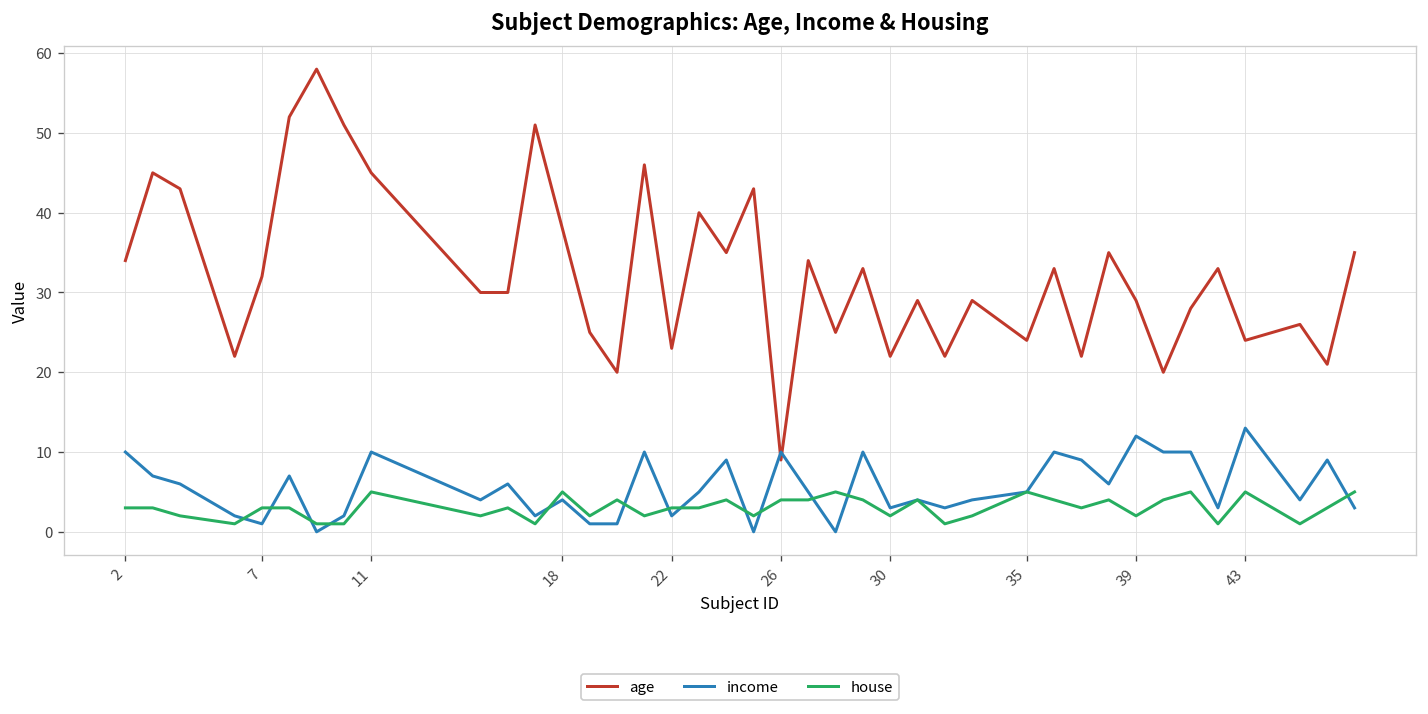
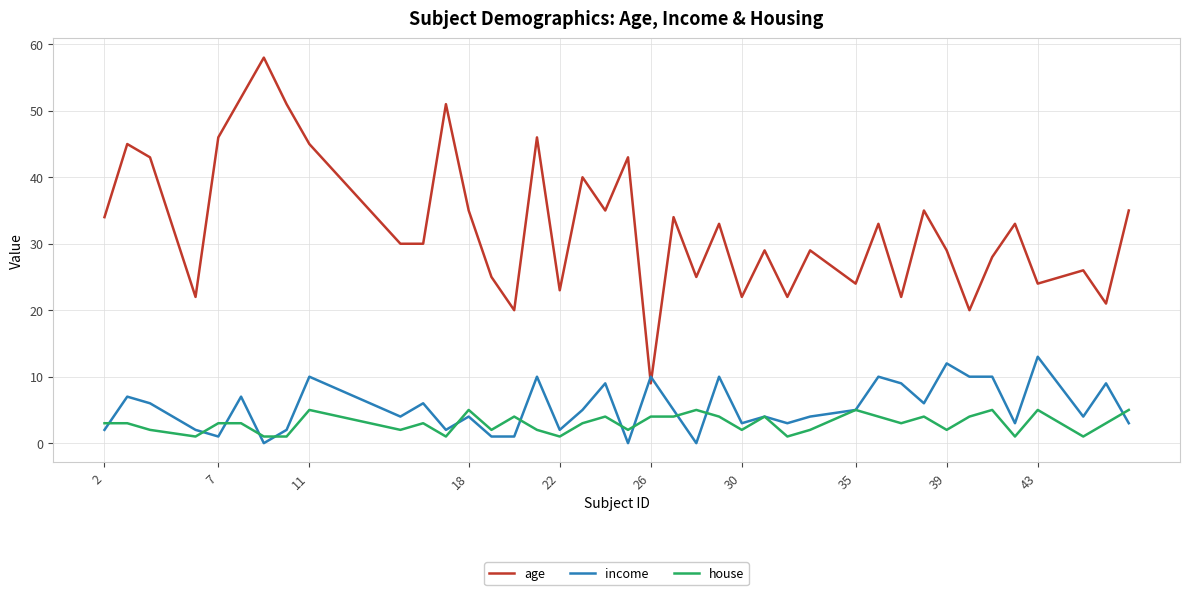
income, 2: 10 -> 2
age, 7: 32 -> 46
age, 18: 38 -> 35
house, 22: 3 -> 1
